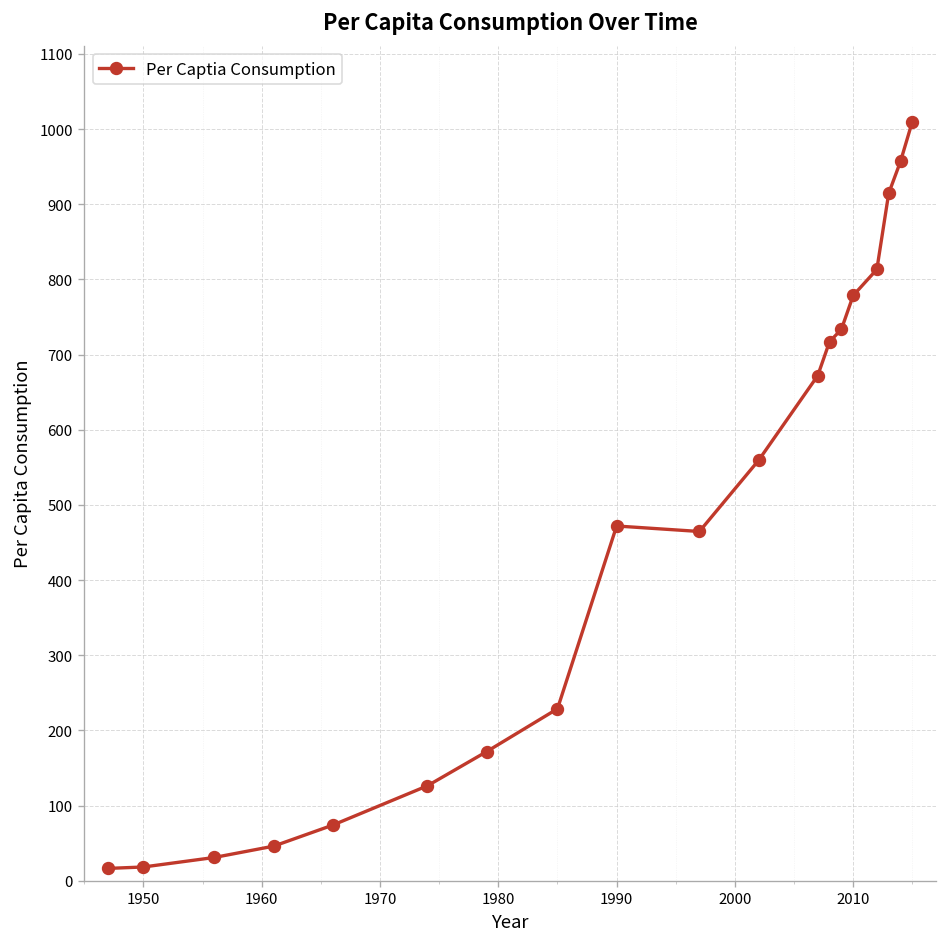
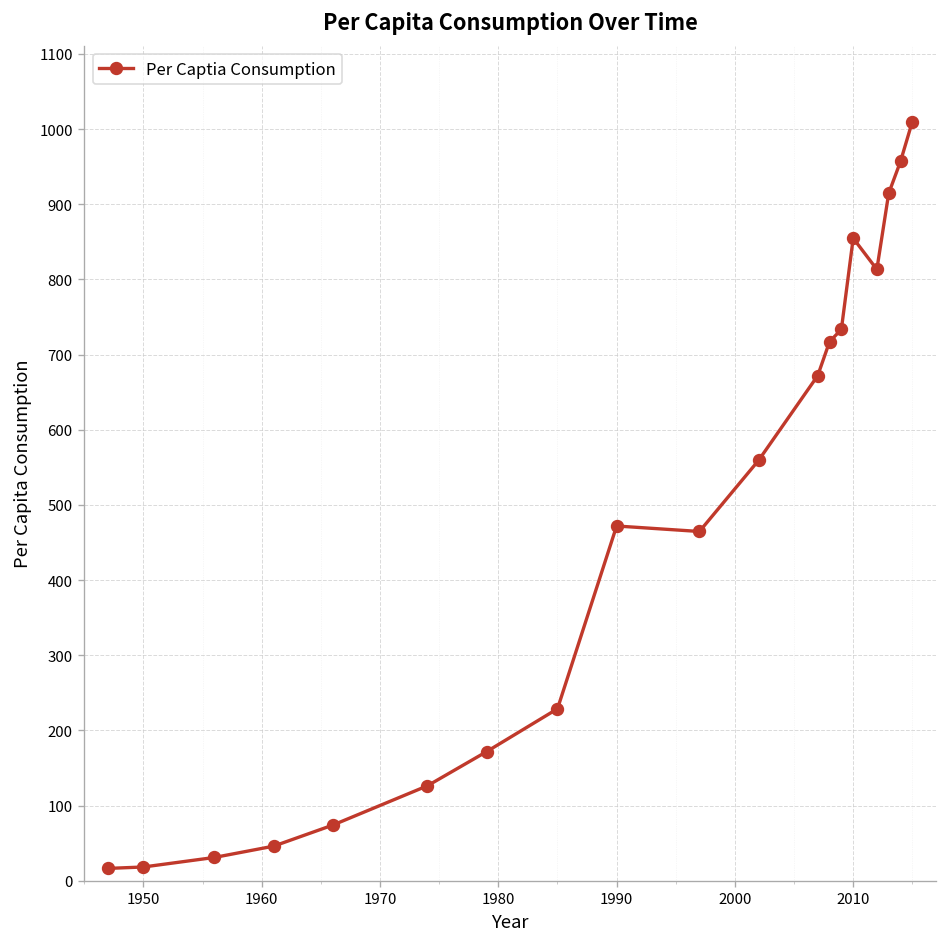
2010: 780 -> 850
